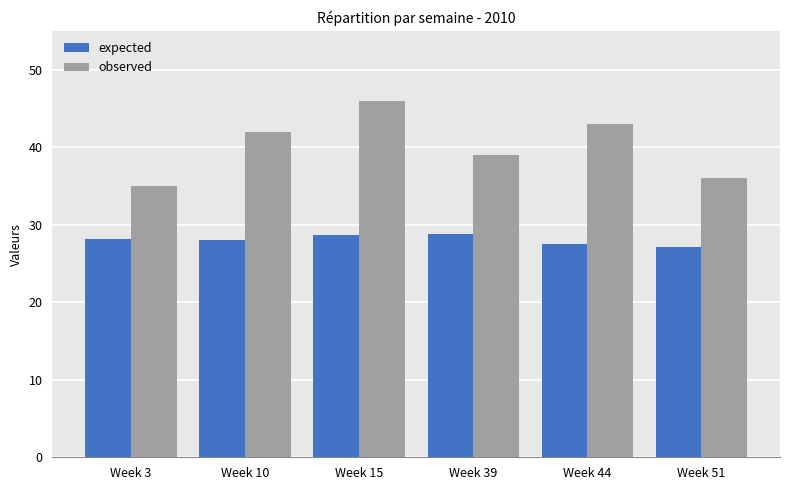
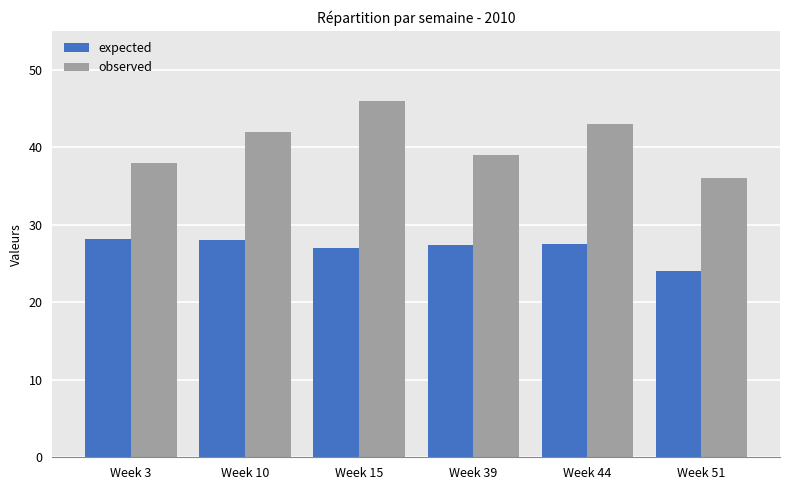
observed, Week 3: 35 -> 38
expected, Week 15: 29 -> 27
expected, Week 39: 29 -> 27
expected, Week 51: 27 -> 24
